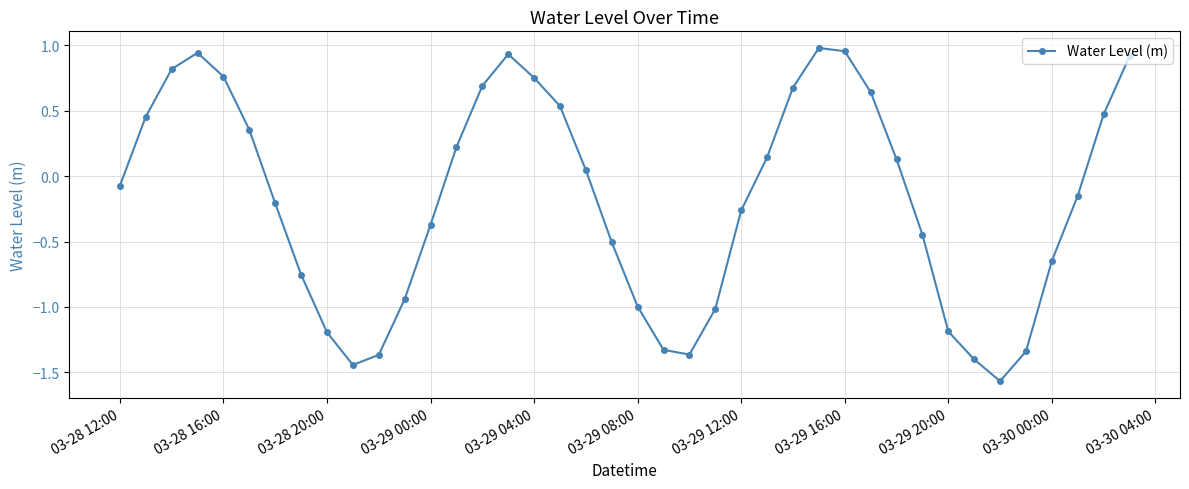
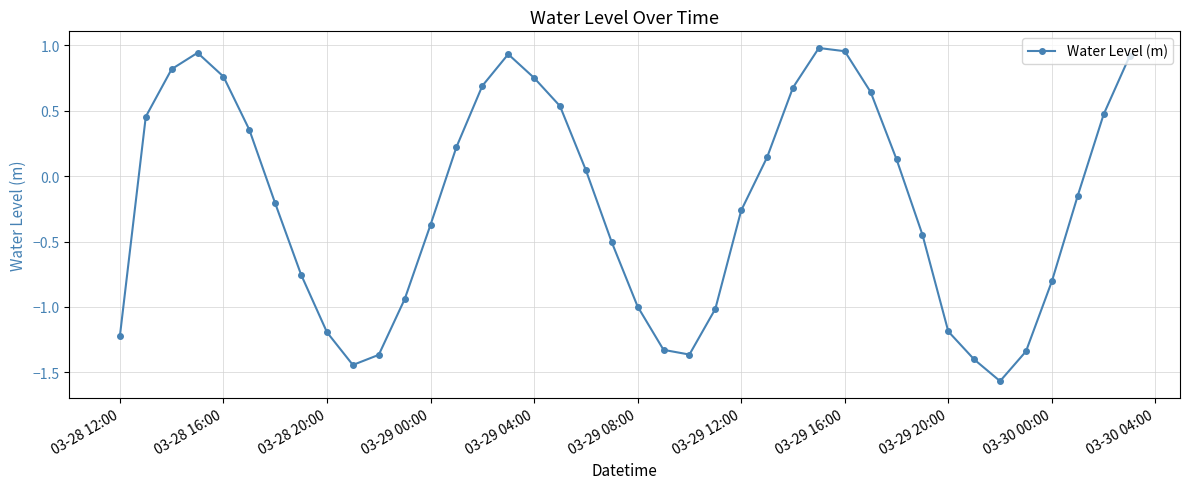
03-28 12:00: -0.07 -> -1.22
03-30 00:00: -0.65 -> -0.80
